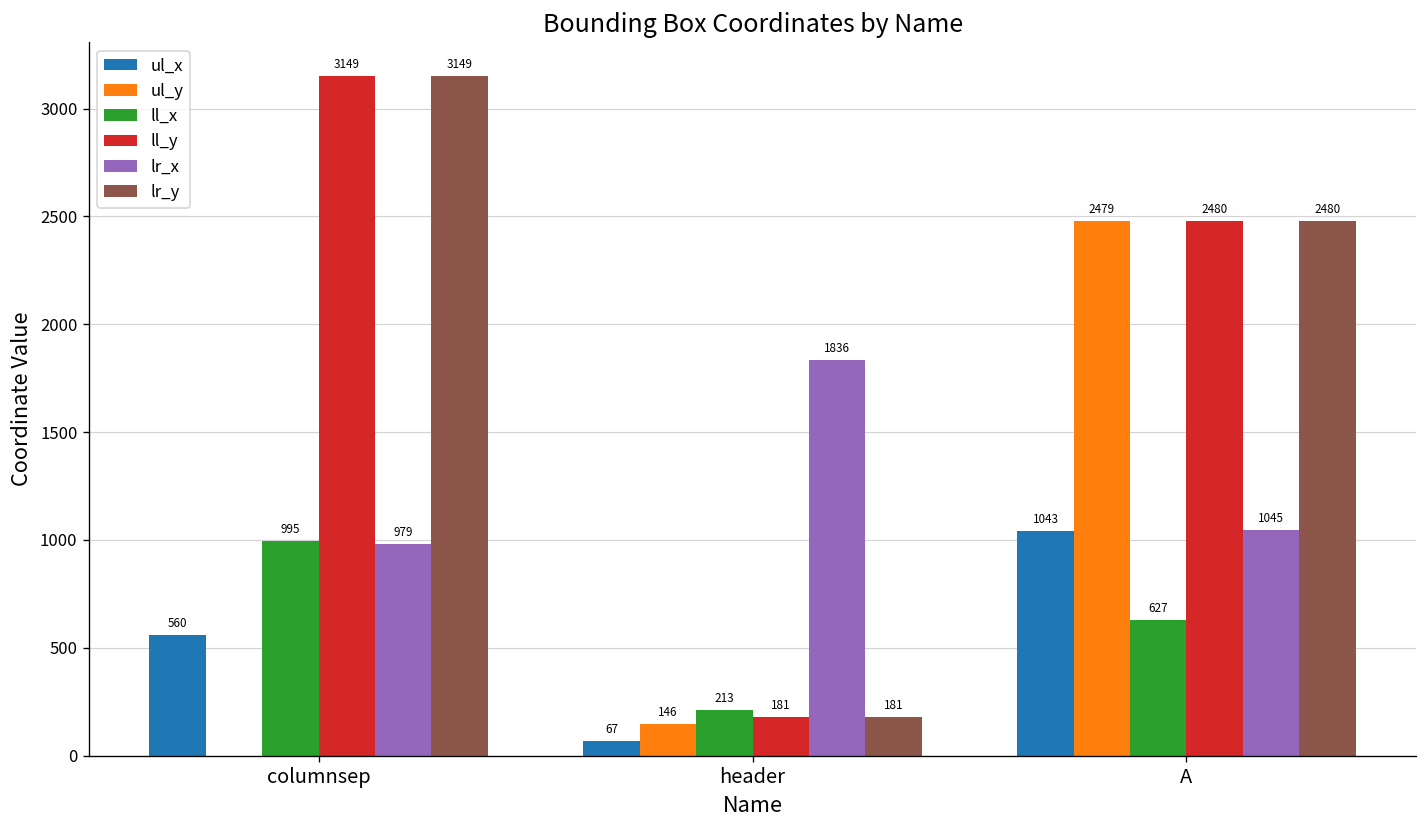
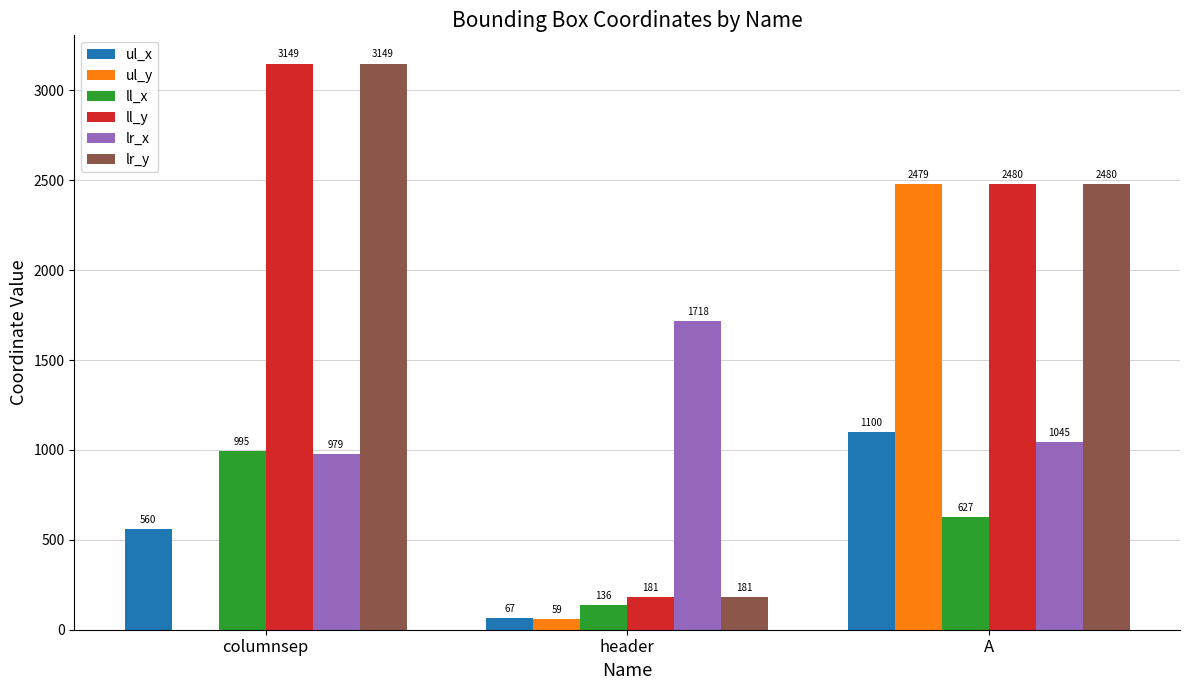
ul_y, header: 146 -> 59
ll_x, header: 213 -> 136
lr_x, header: 1836 -> 1718
ul_x, A: 1043 -> 1100
